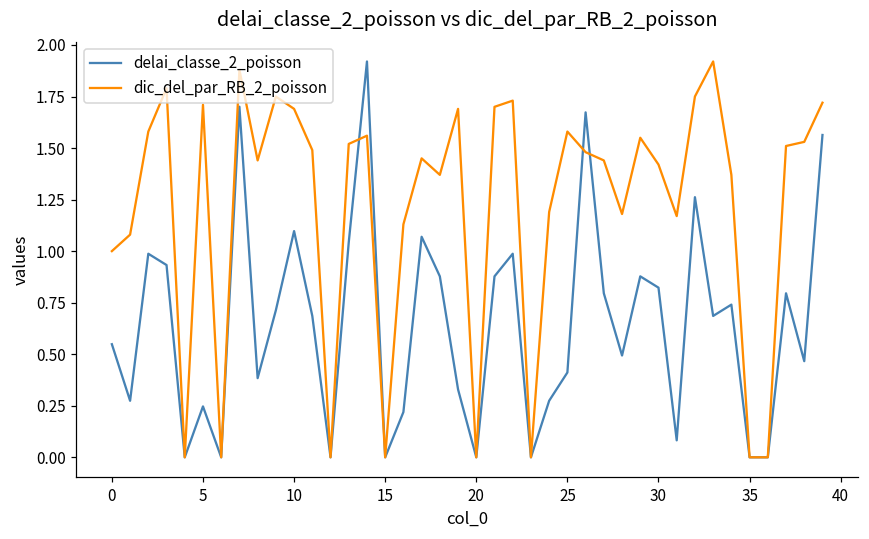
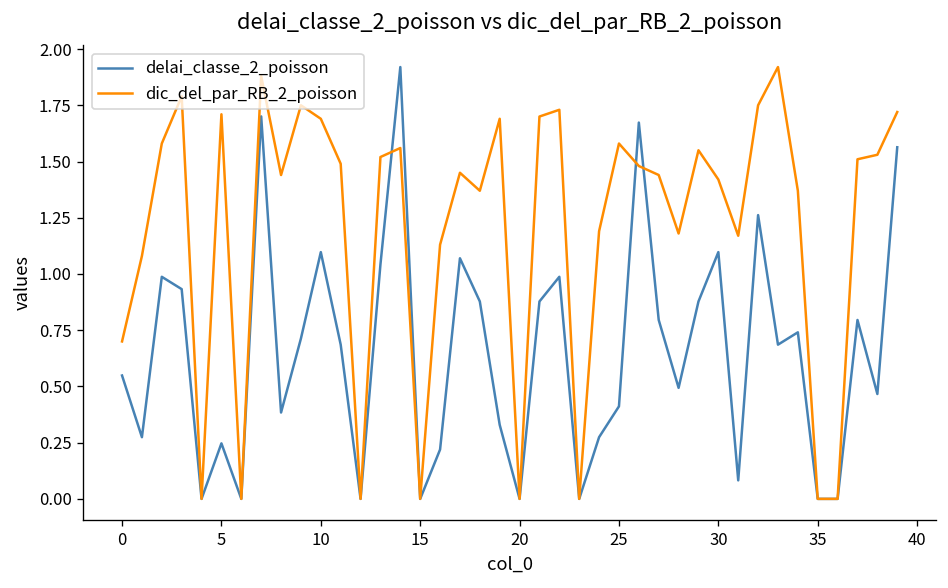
dic_del_par_RB_2_poisson, 0: 1.0 -> 0.7
delai_classe_2_poisson, 30: 0.82 -> 1.10
